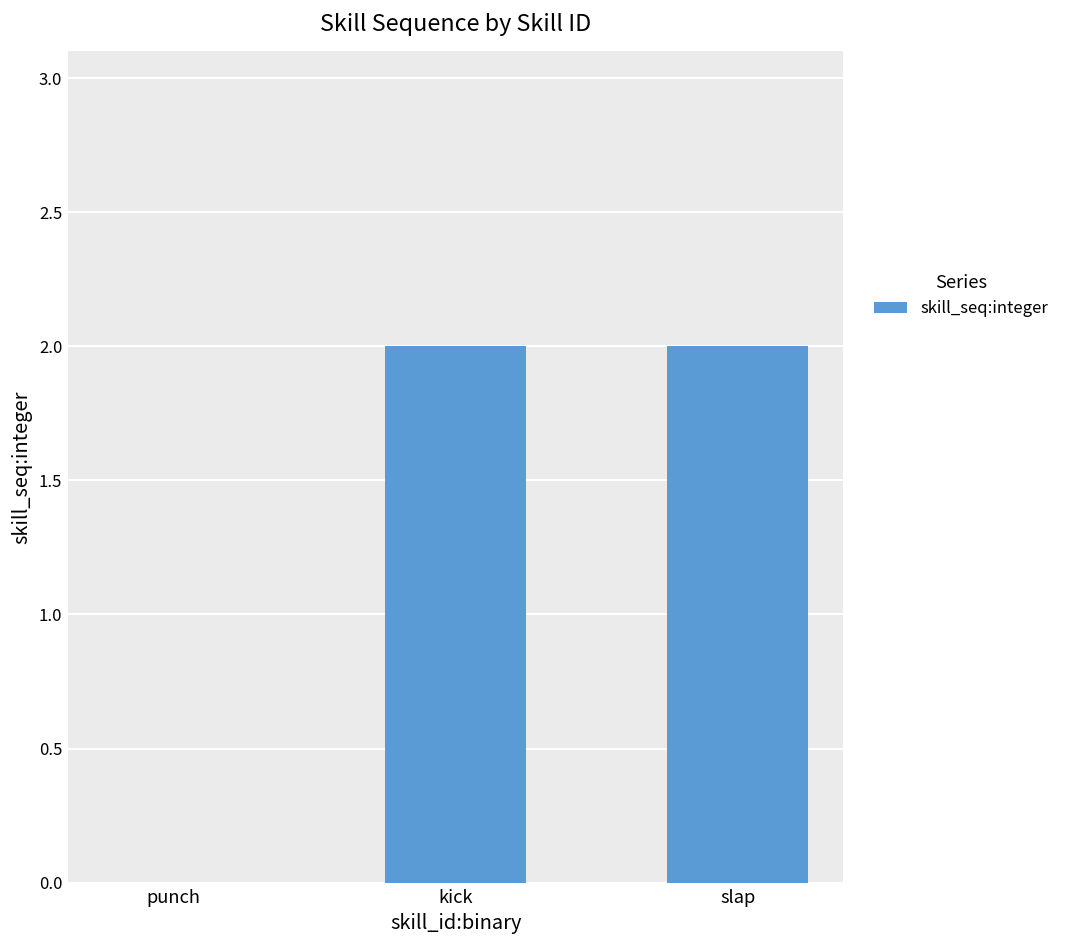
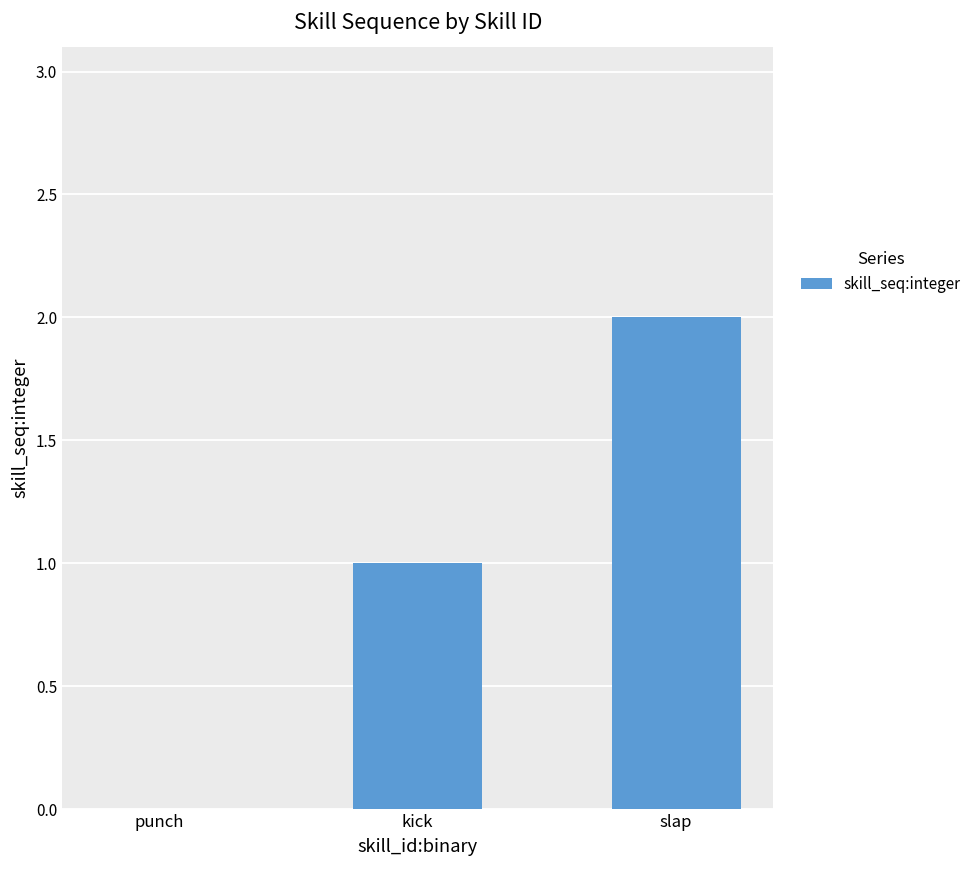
kick: 2 -> 1
